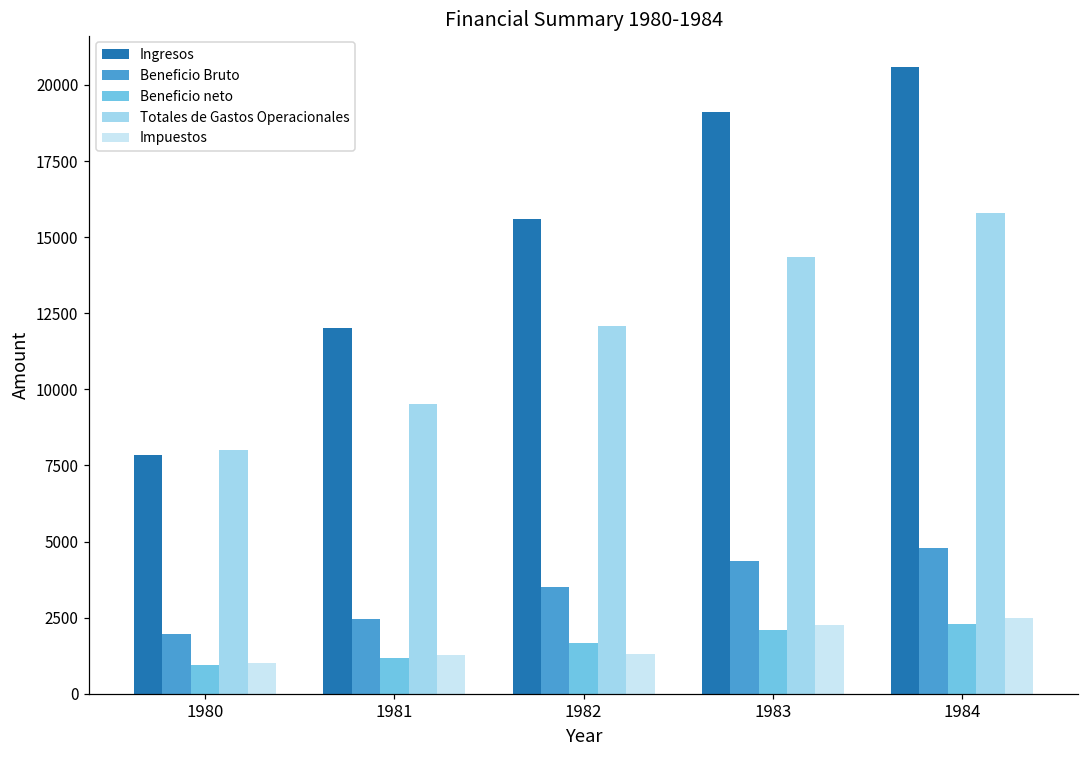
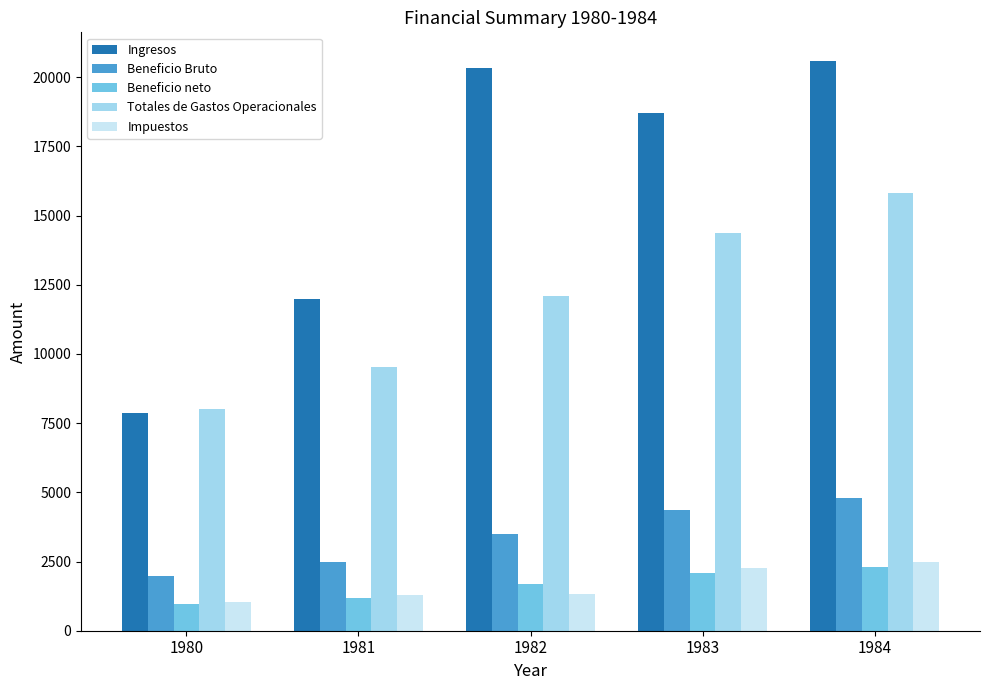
Ingresos, 1982: 15600 -> 20300
Ingresos, 1983: 19100 -> 18700
